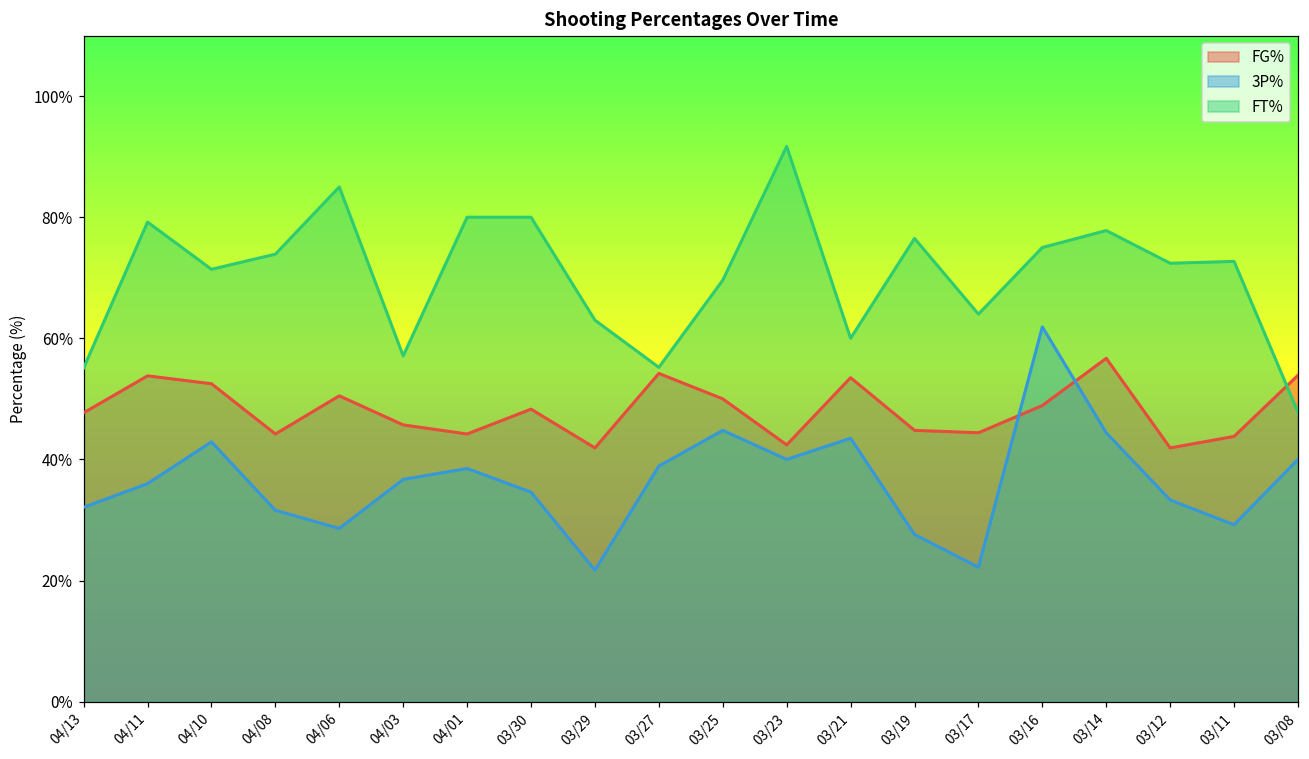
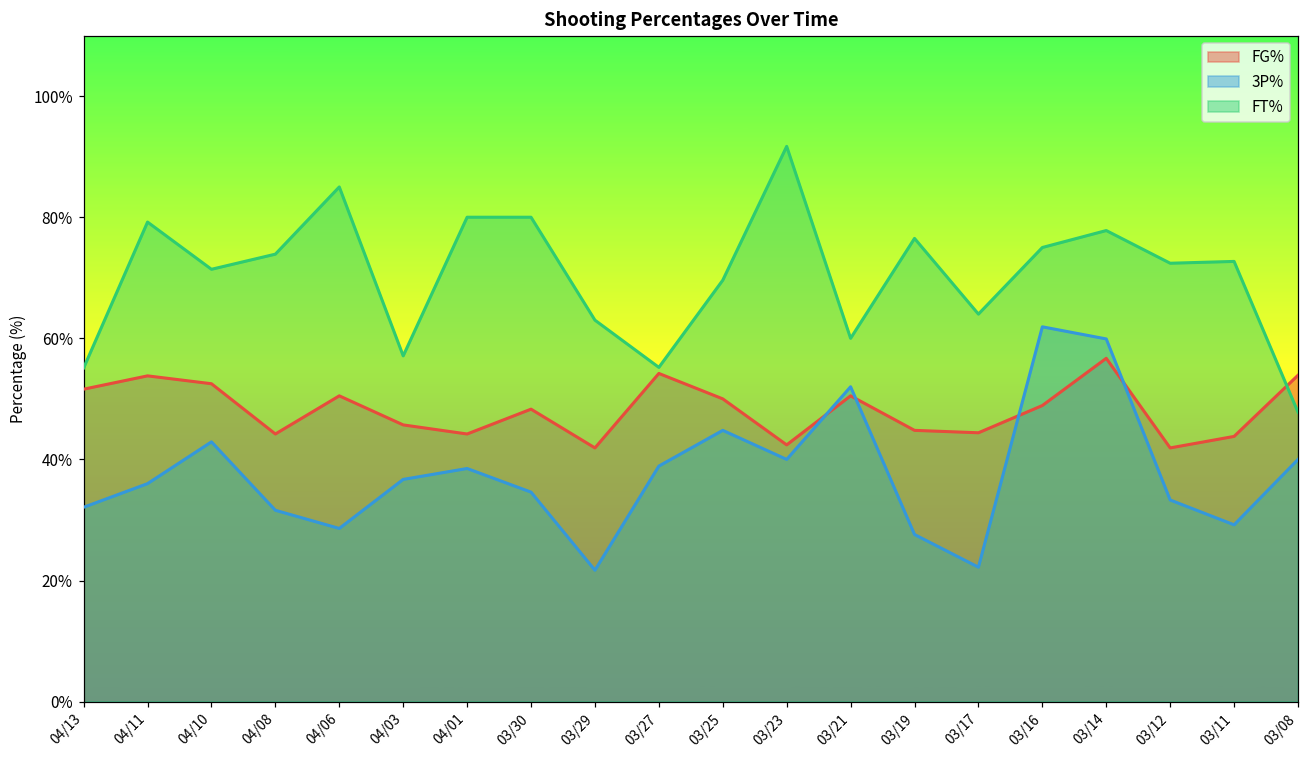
FG%, 04/13: 48% -> 52%
FG%, 03/21: 54% -> 51%
3P%, 03/21: 44% -> 52%
3P%, 03/14: 44% -> 60%
